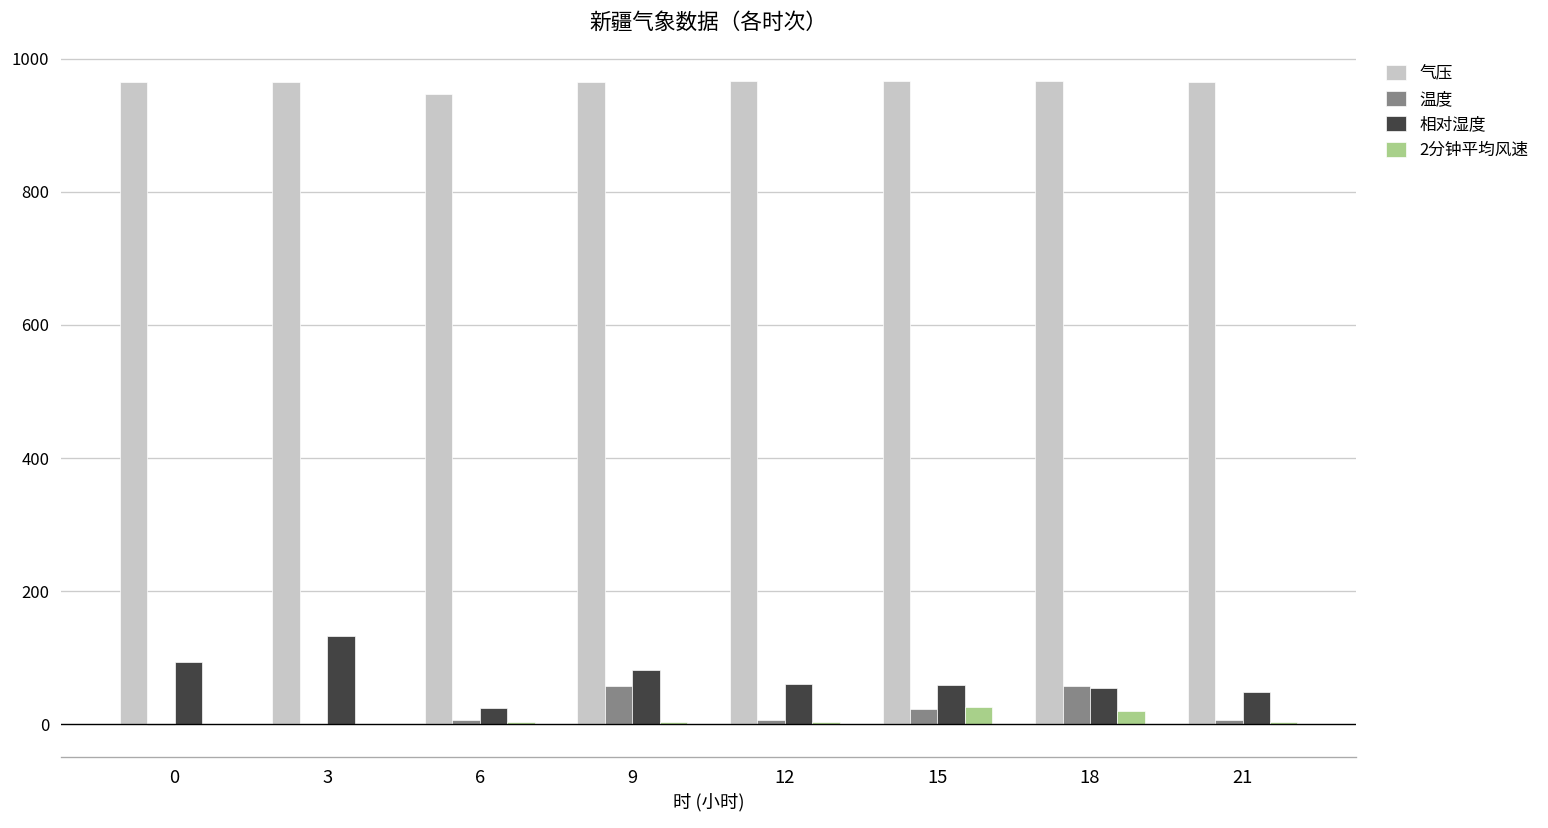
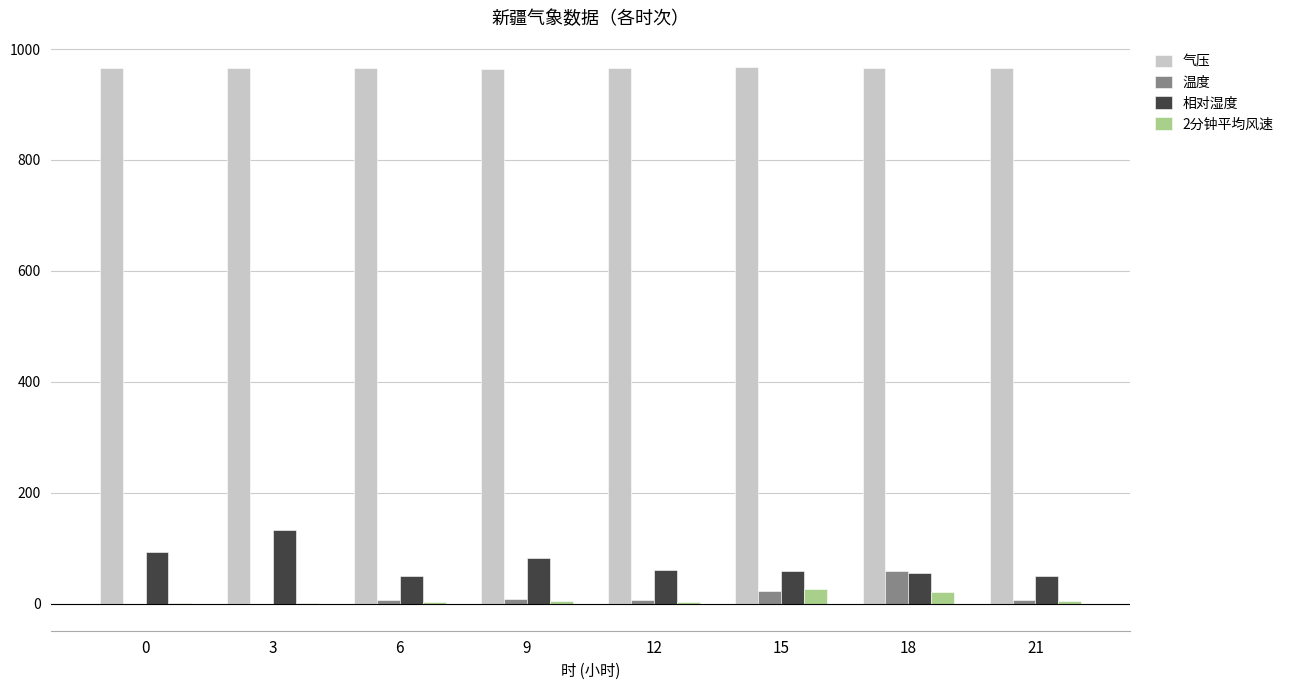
气压, 6: 950 -> 970
相对湿度, 6: 20 -> 50
温度, 9: 60 -> 10
